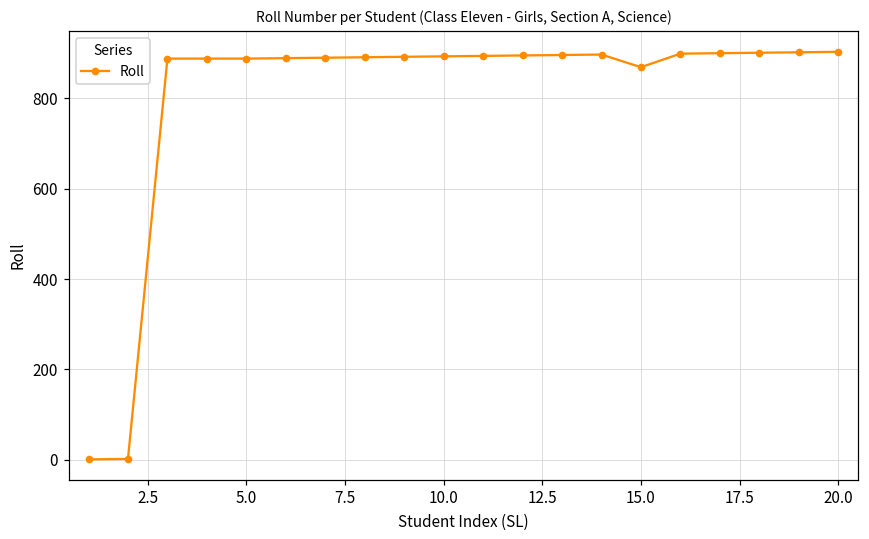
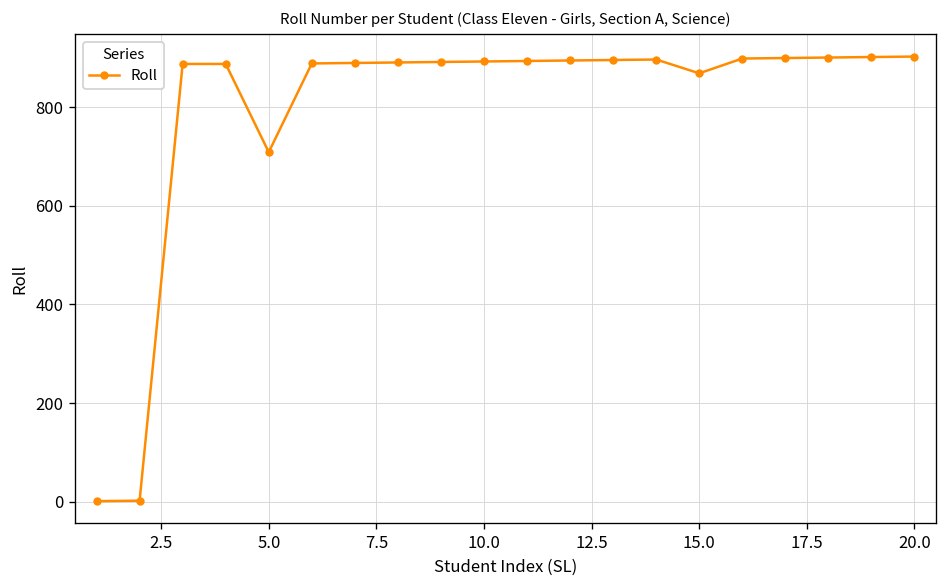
5.0: 890 -> 710
